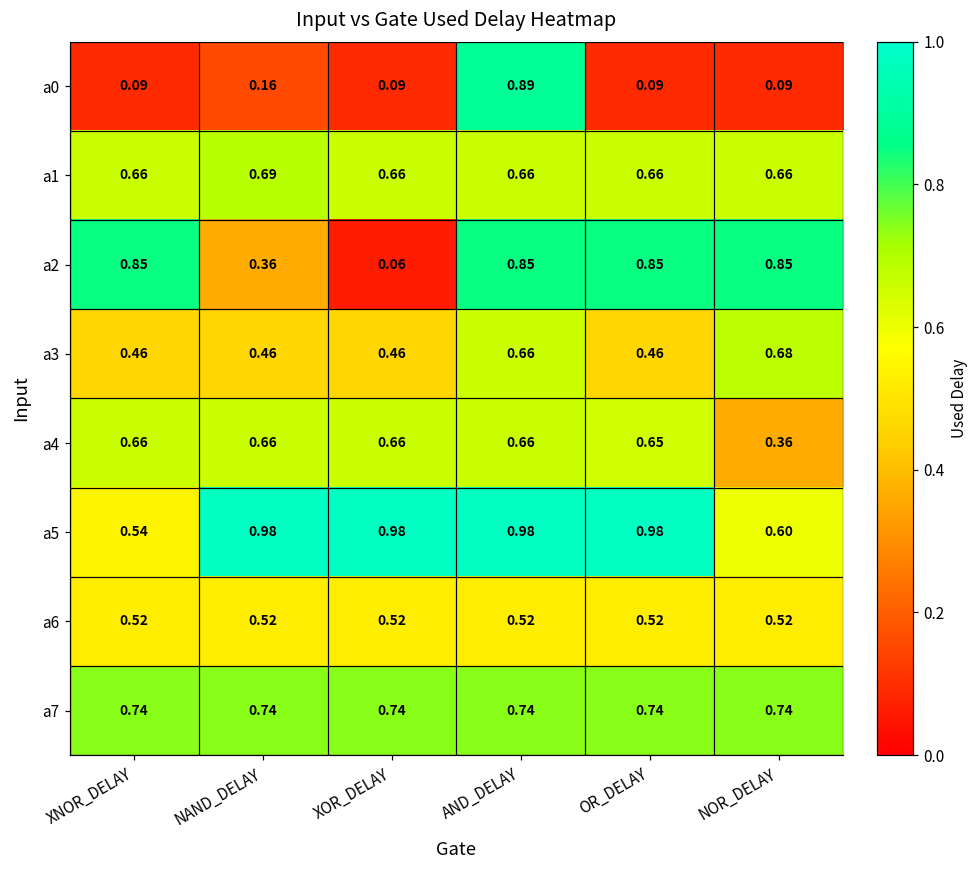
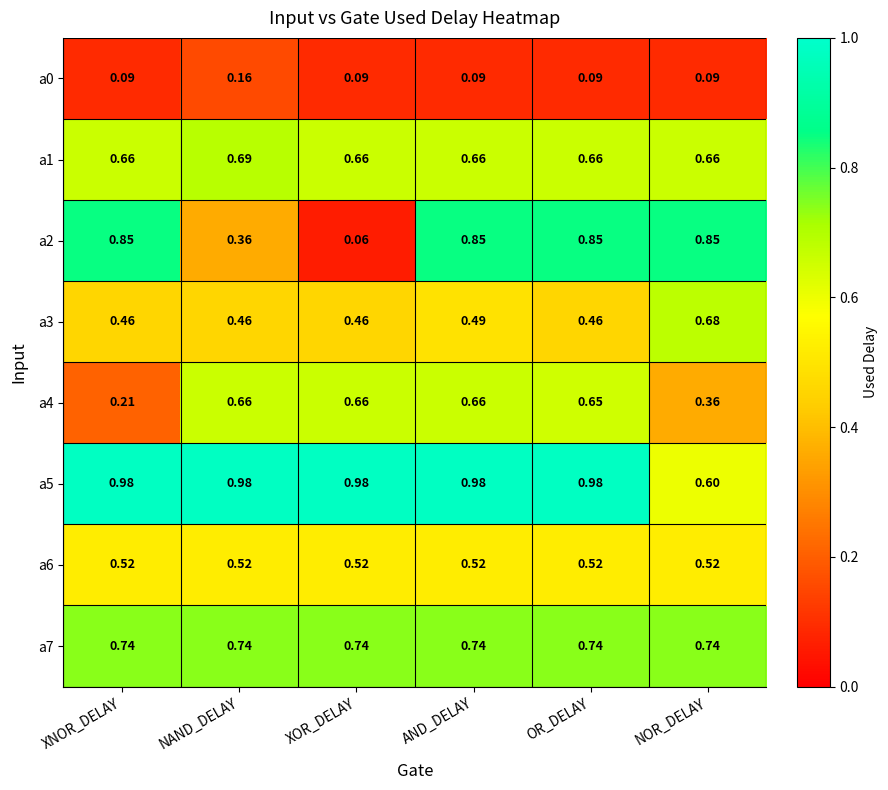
a0, AND_DELAY: 0.89 -> 0.09
a3, AND_DELAY: 0.66 -> 0.49
a4, XNOR_DELAY: 0.66 -> 0.21
a5, XNOR_DELAY: 0.54 -> 0.98
